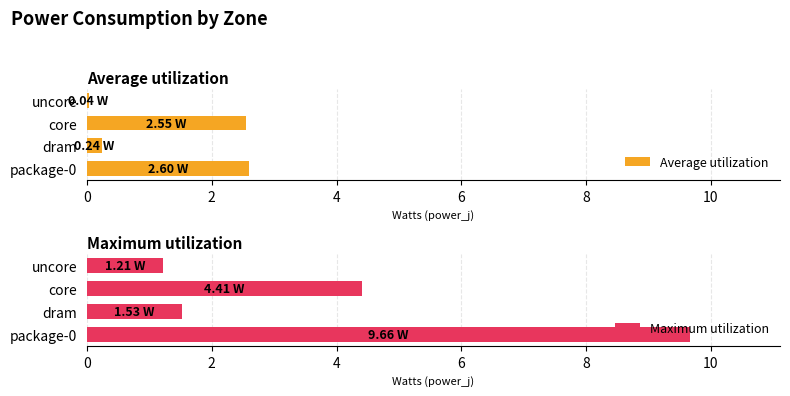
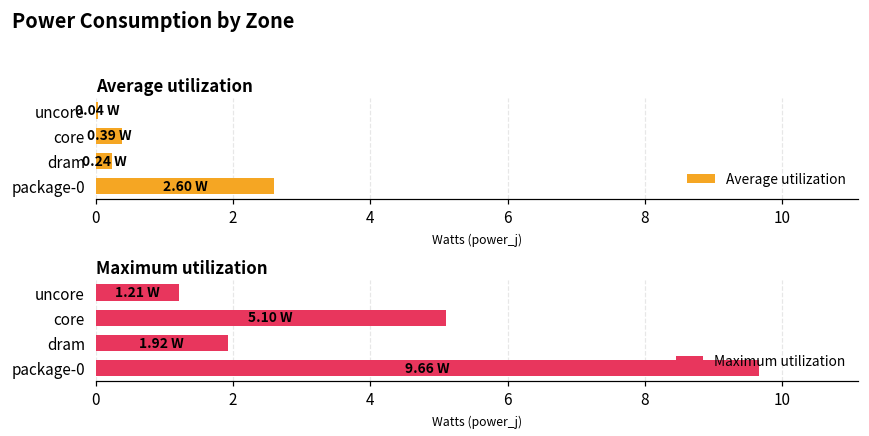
Average utilization, core: 2.55 -> 0.39
Maximum utilization, core: 4.41 -> 5.10
Maximum utilization, dram: 1.53 -> 1.92
